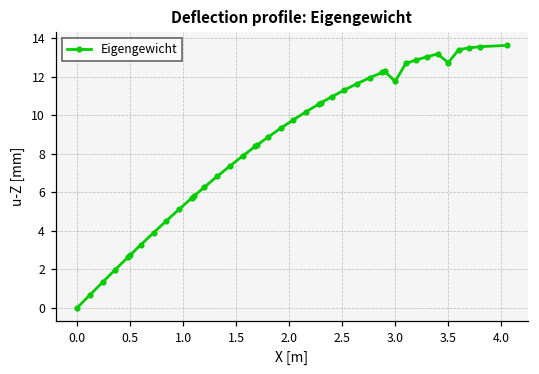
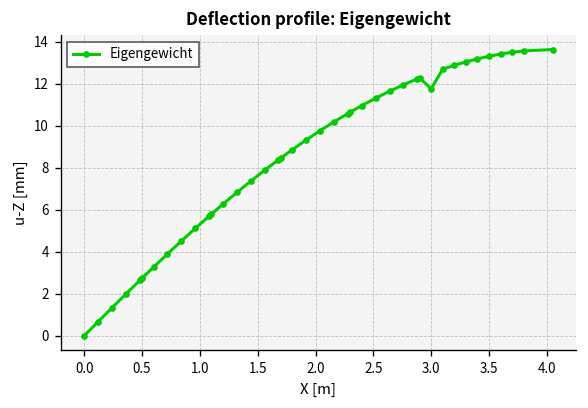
3.5: 12.7 -> 13.3
